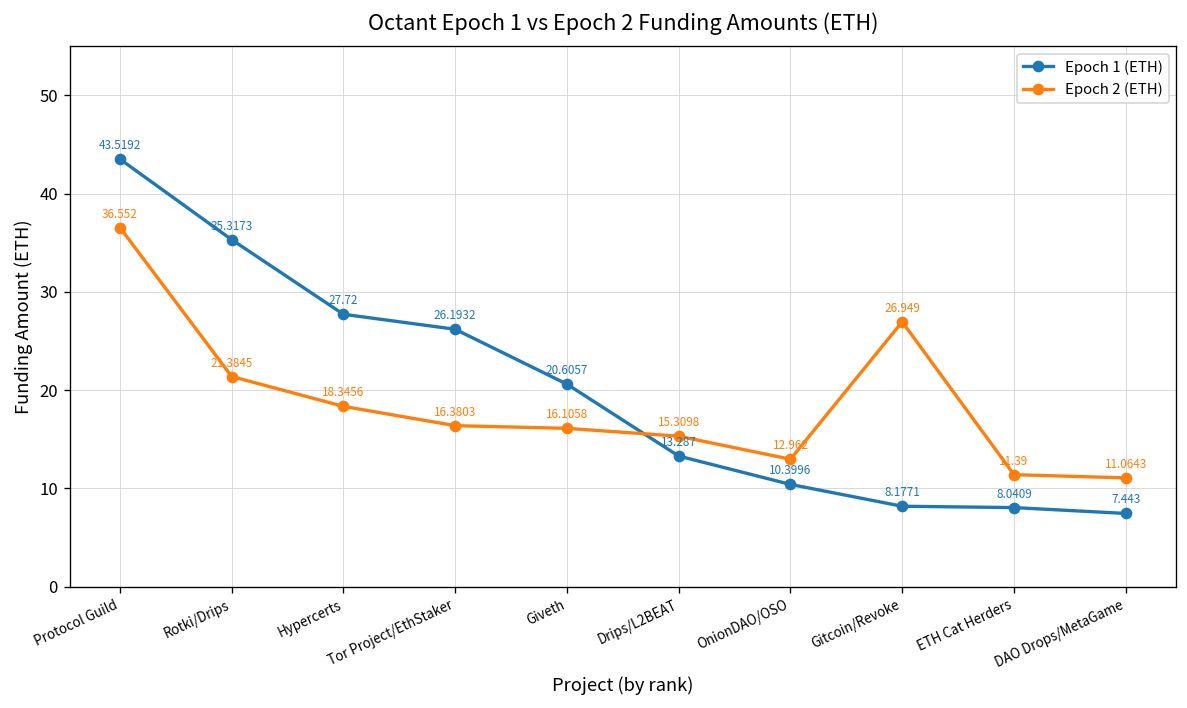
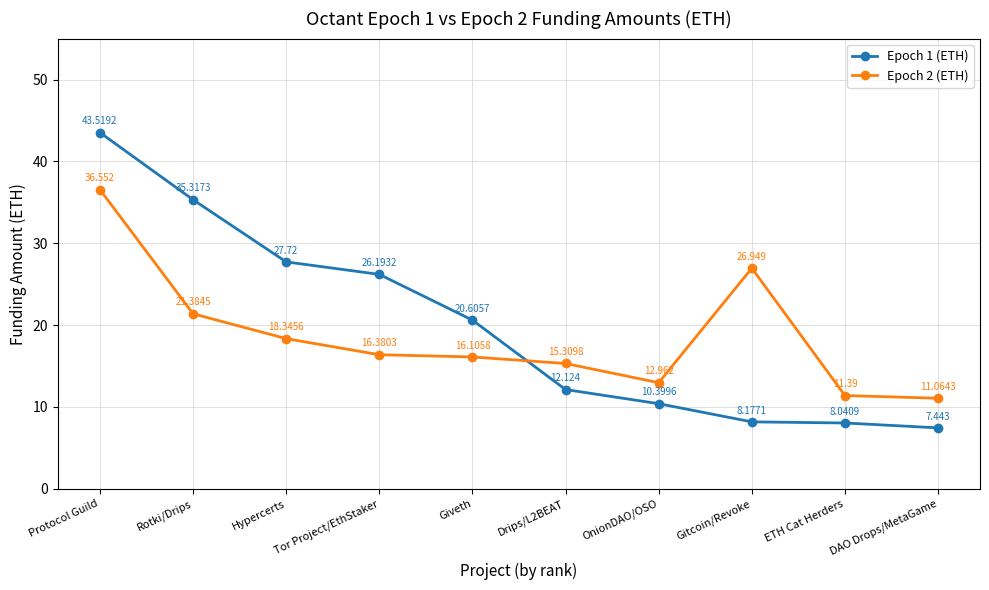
Epoch 1 (ETH), Drips/L2BEAT: 13.287 -> 12.124
